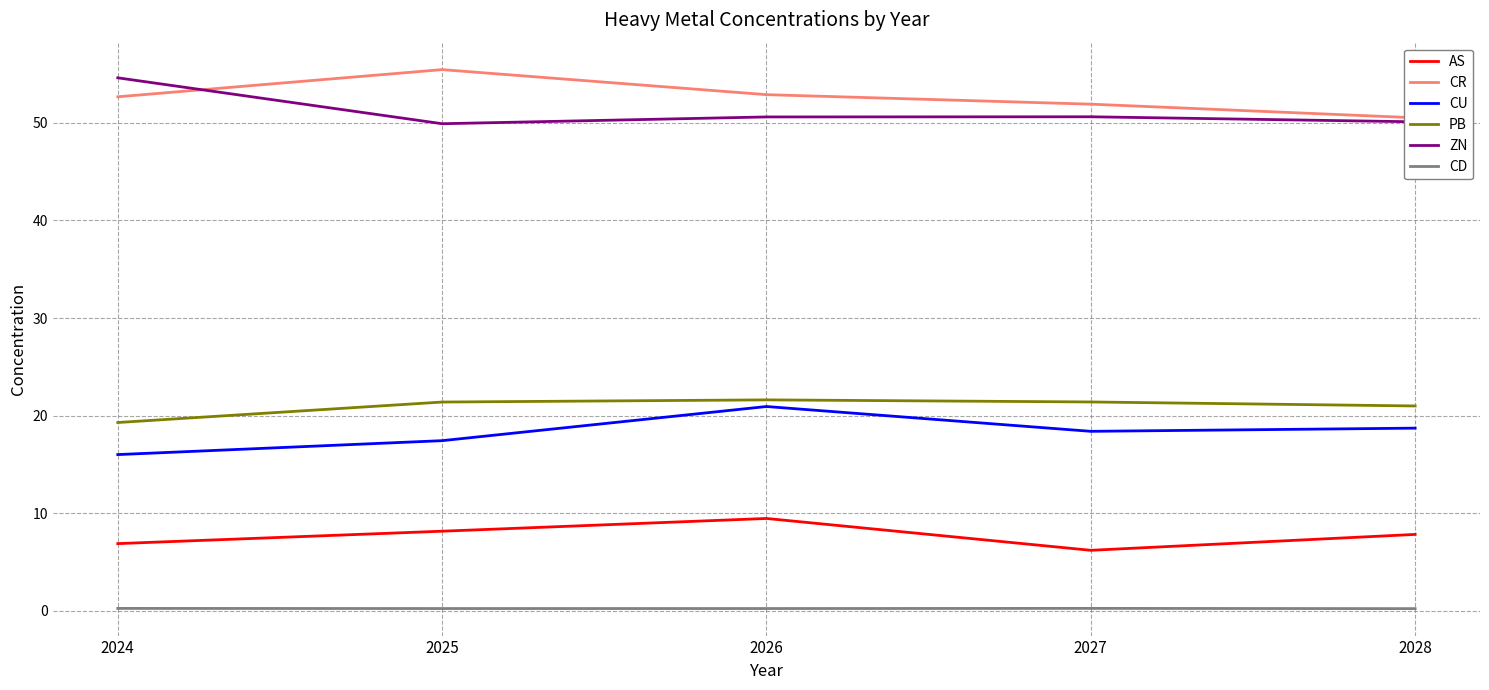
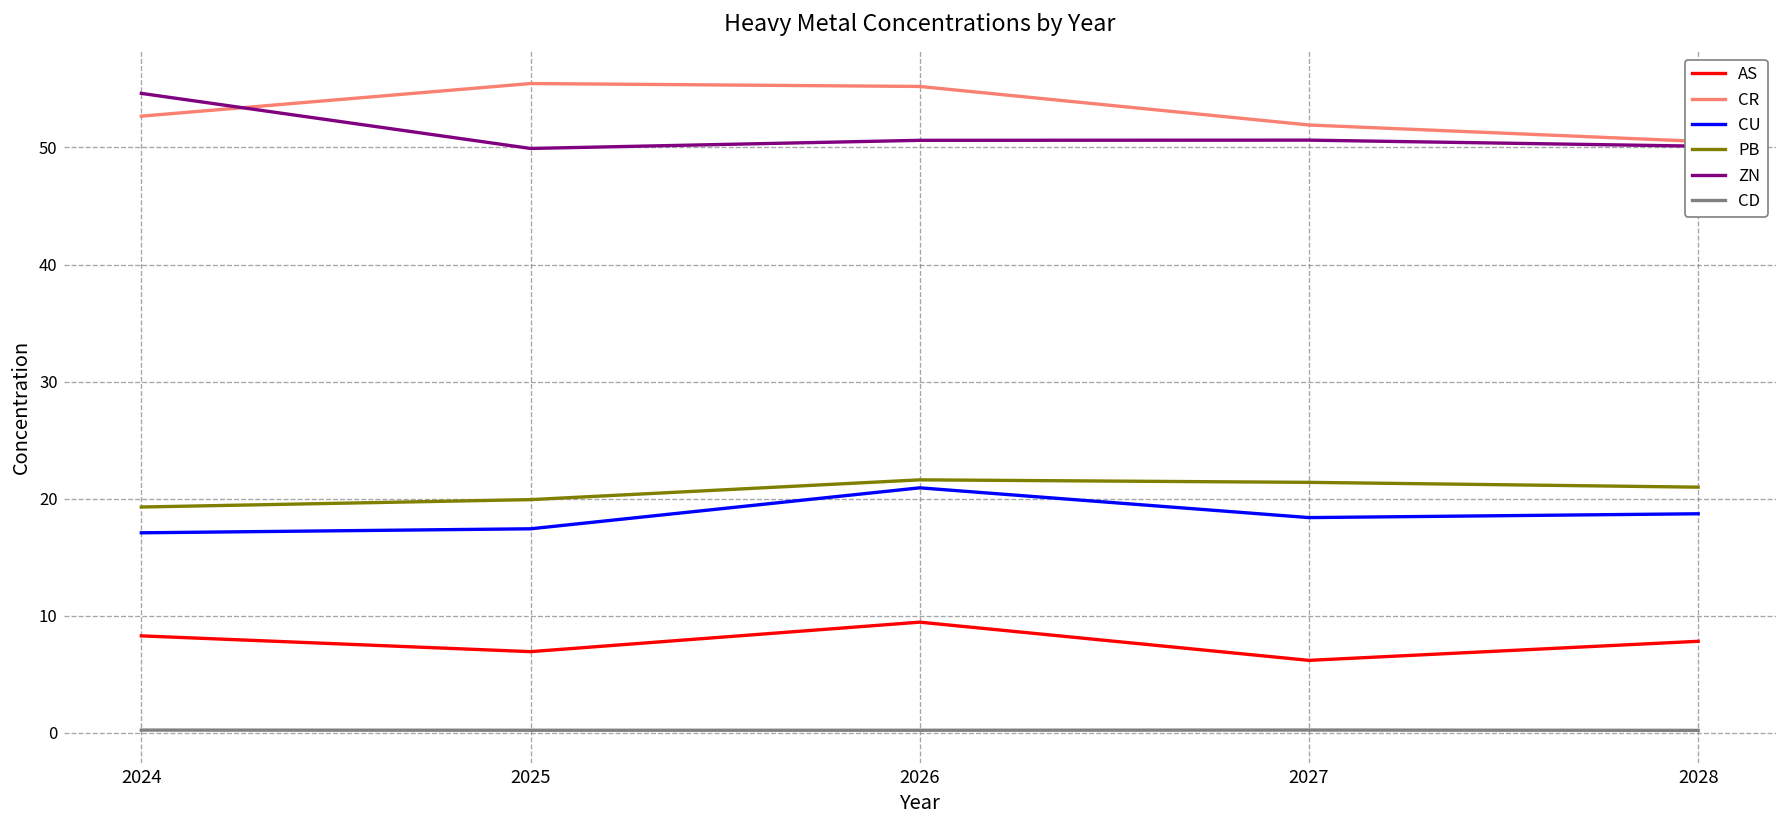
AS, 2024: 7 -> 8
CU, 2024: 16 -> 17
AS, 2025: 8 -> 7
PB, 2025: 21 -> 20
CR, 2026: 53 -> 55
